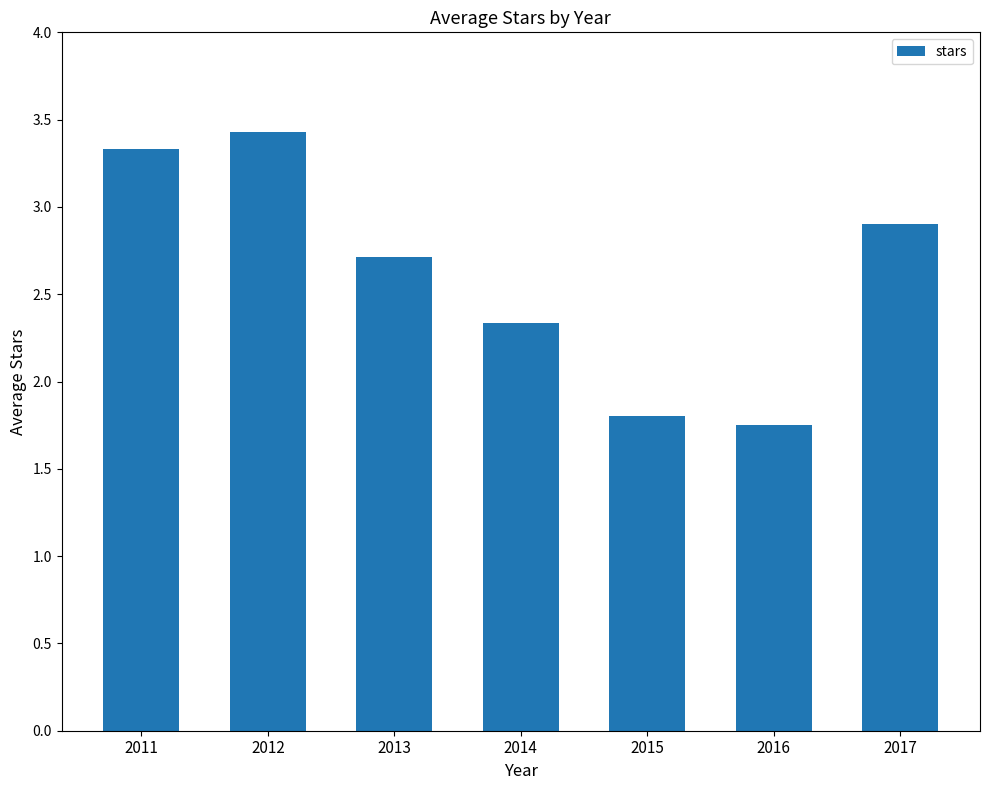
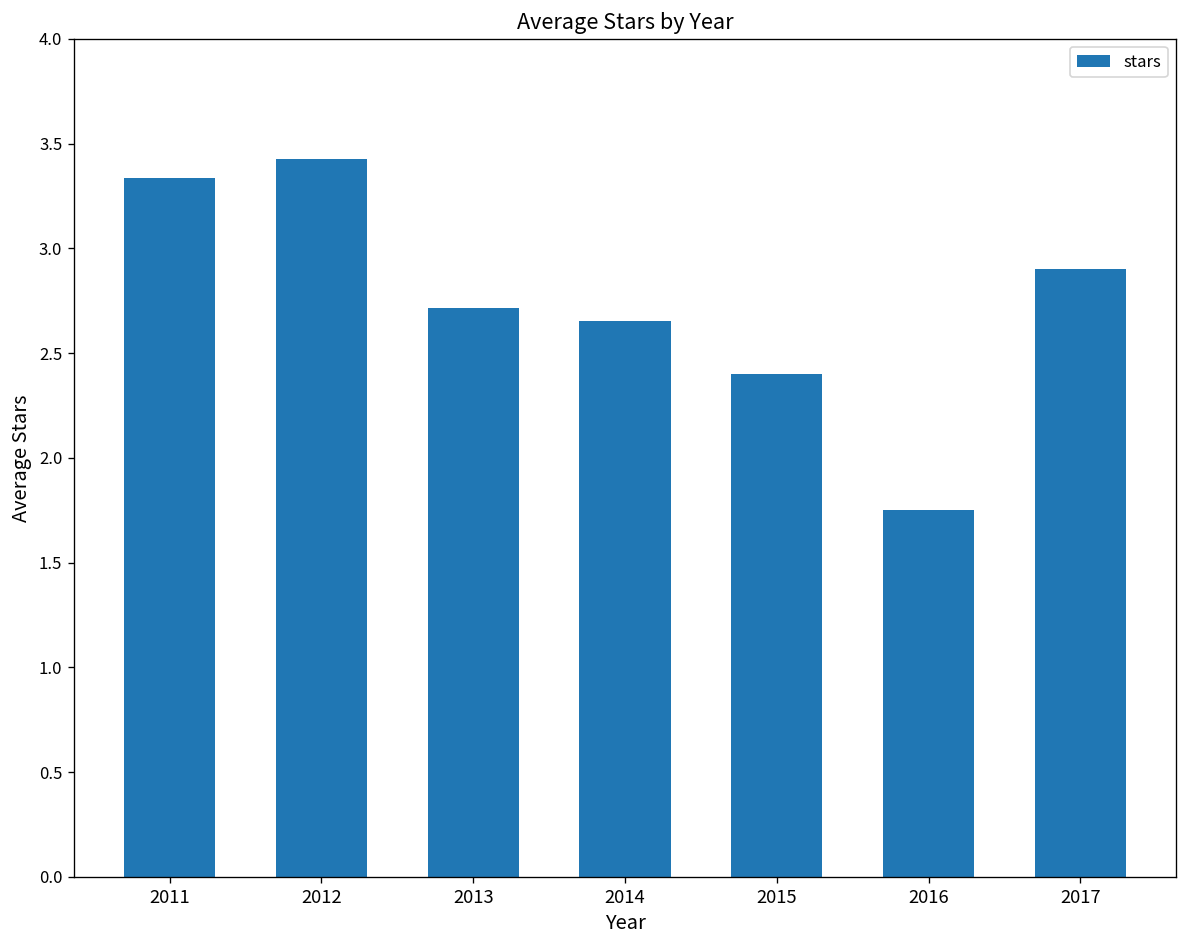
2014: 2.33 -> 2.65
2015: 1.8 -> 2.4
